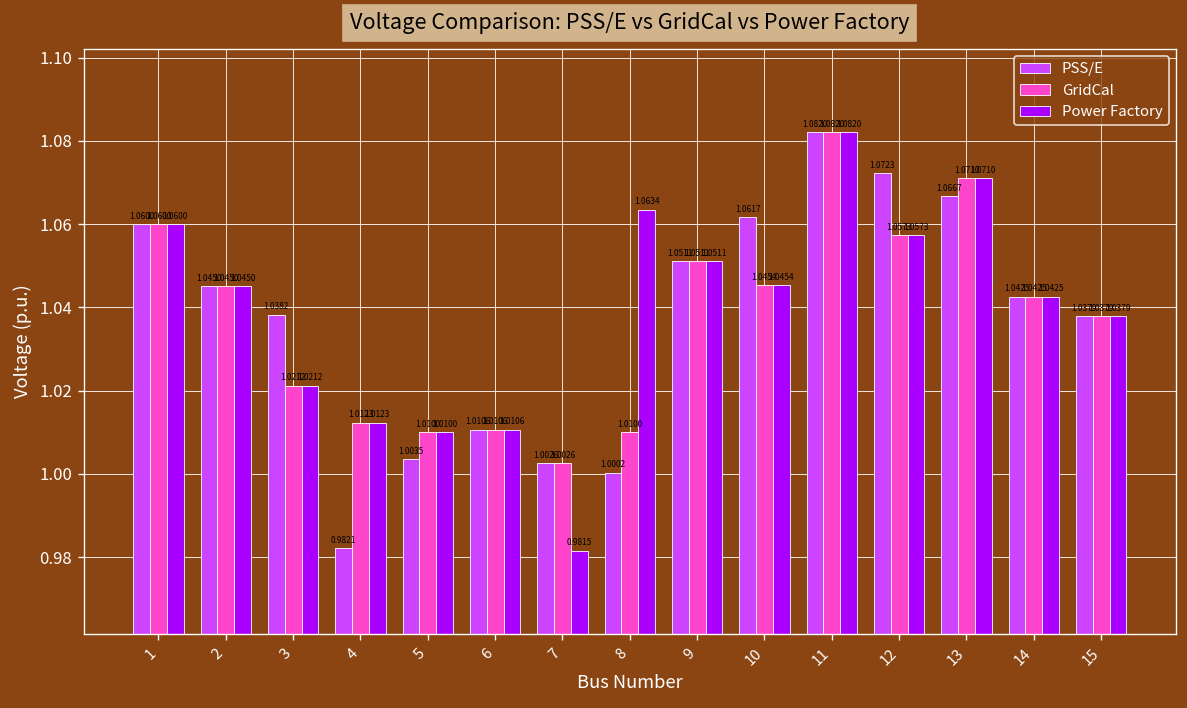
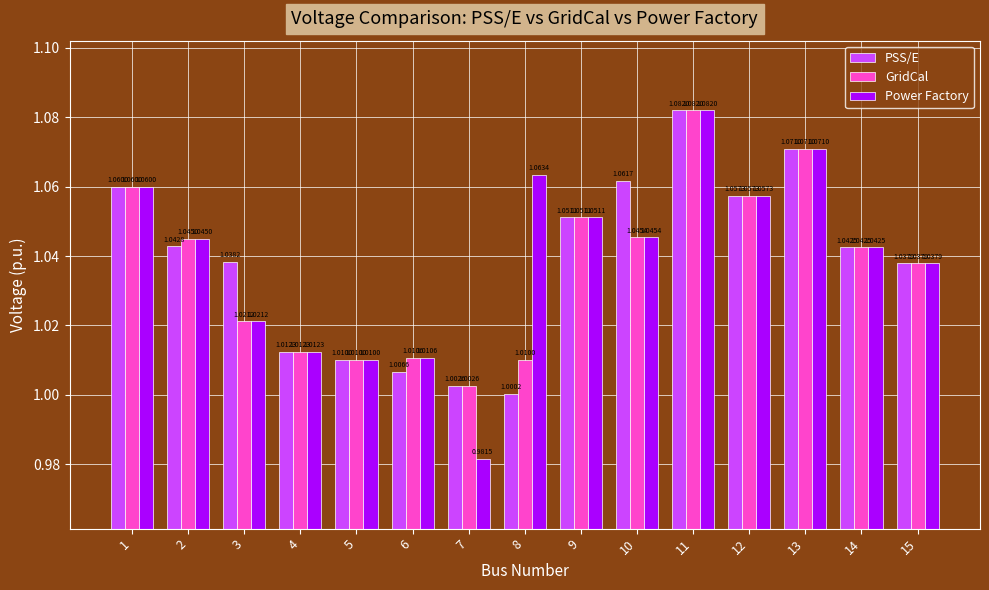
PSS/E, 2: 1.0450 -> 1.0428
PSS/E, 4: 0.9821 -> 1.0123
PSS/E, 5: 1.0035 -> 1.0100
PSS/E, 6: 1.0106 -> 1.0066
PSS/E, 12: 1.0723 -> 1.0573
PSS/E, 13: 1.0667 -> 1.0710
